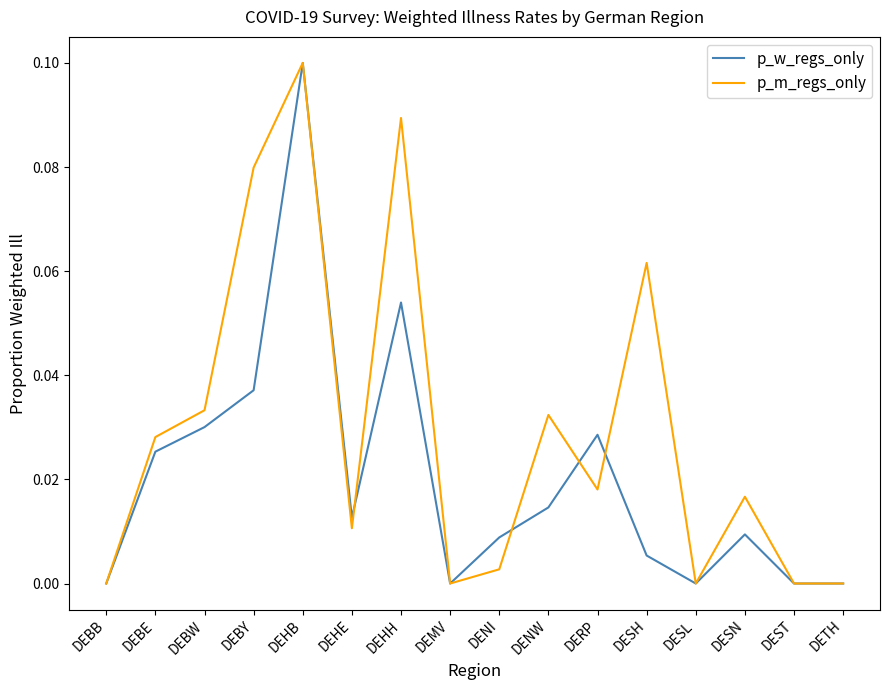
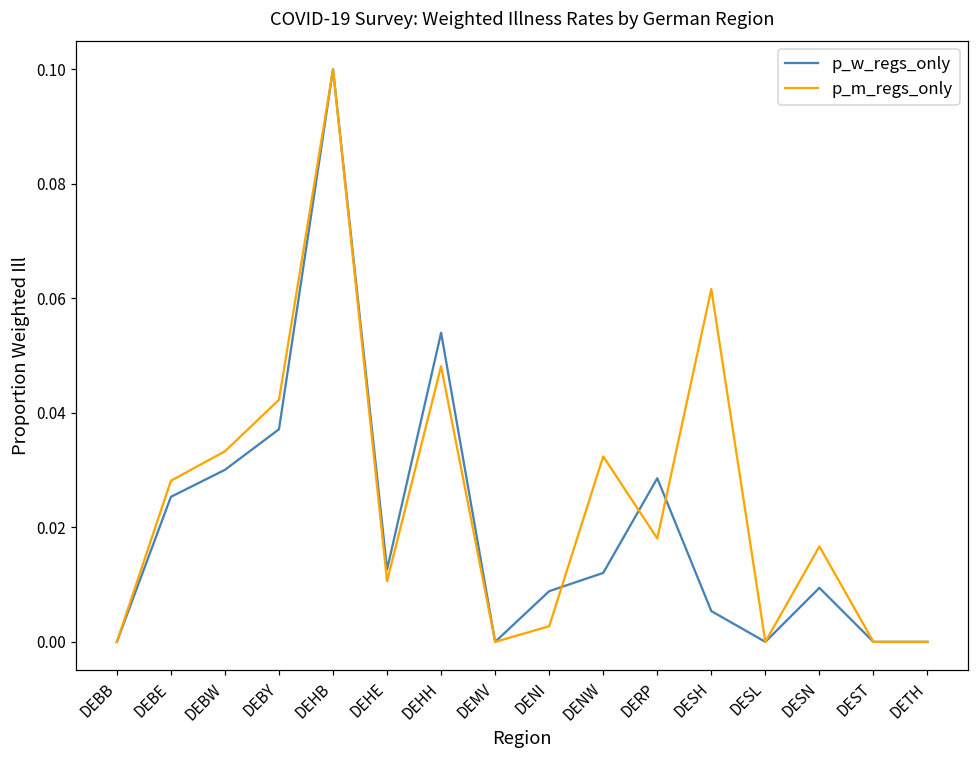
p_m_regs_only, DEBY: 0.080 -> 0.042
p_m_regs_only, DEHH: 0.089 -> 0.048
p_w_regs_only, DENW: 0.015 -> 0.012
